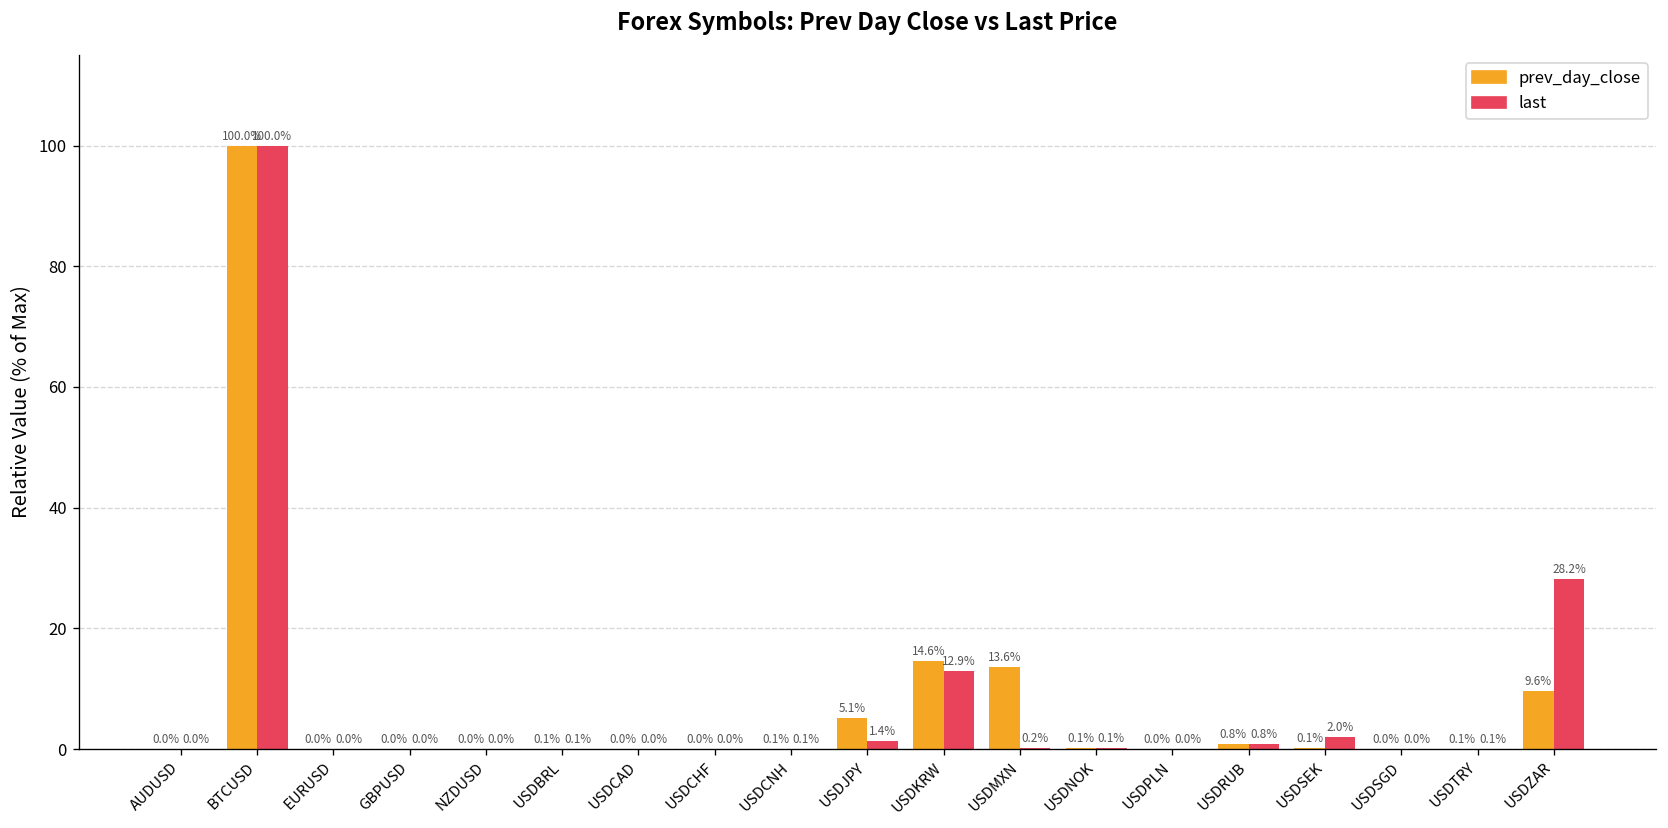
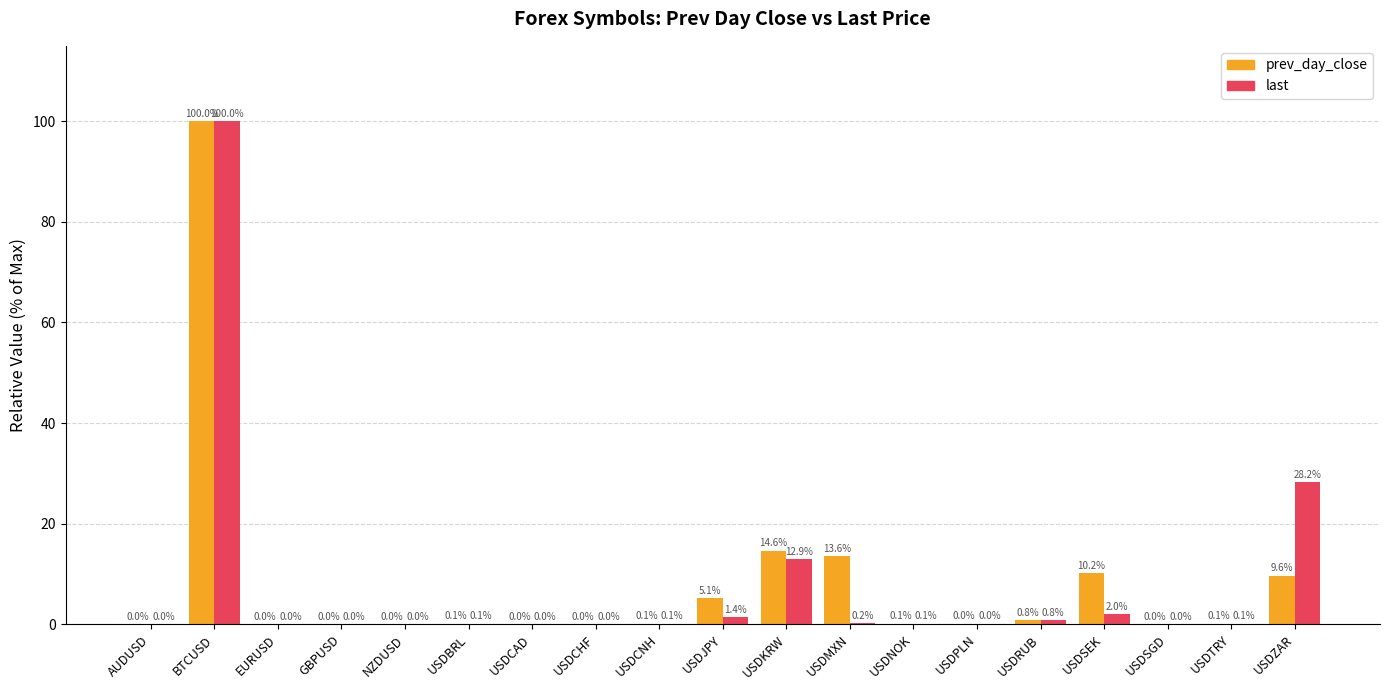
prev_day_close, USDSEK: 0.1% -> 10.2%
